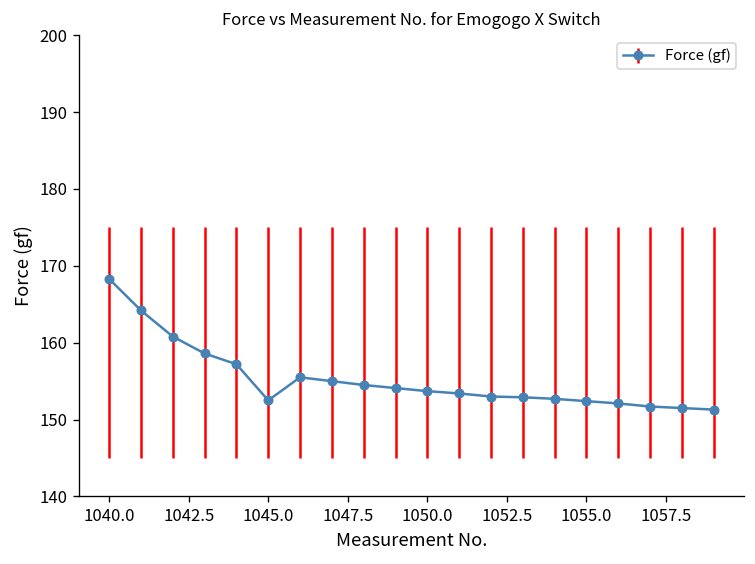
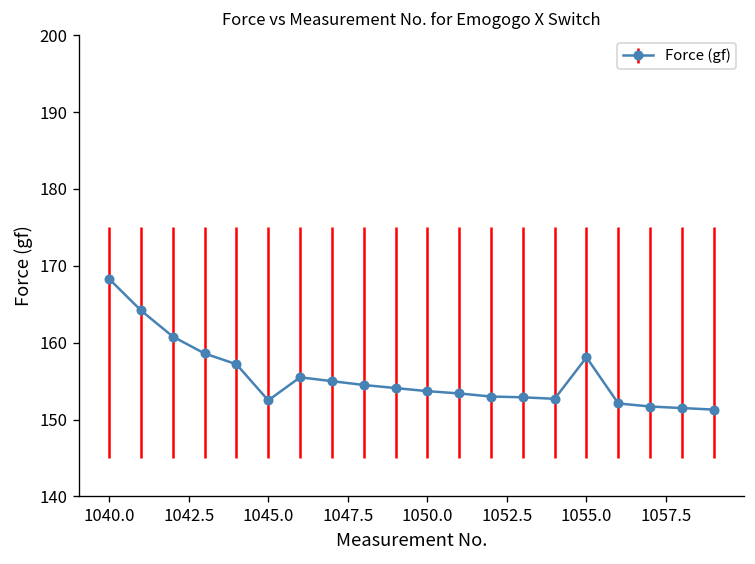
1055.0: 152 -> 158
